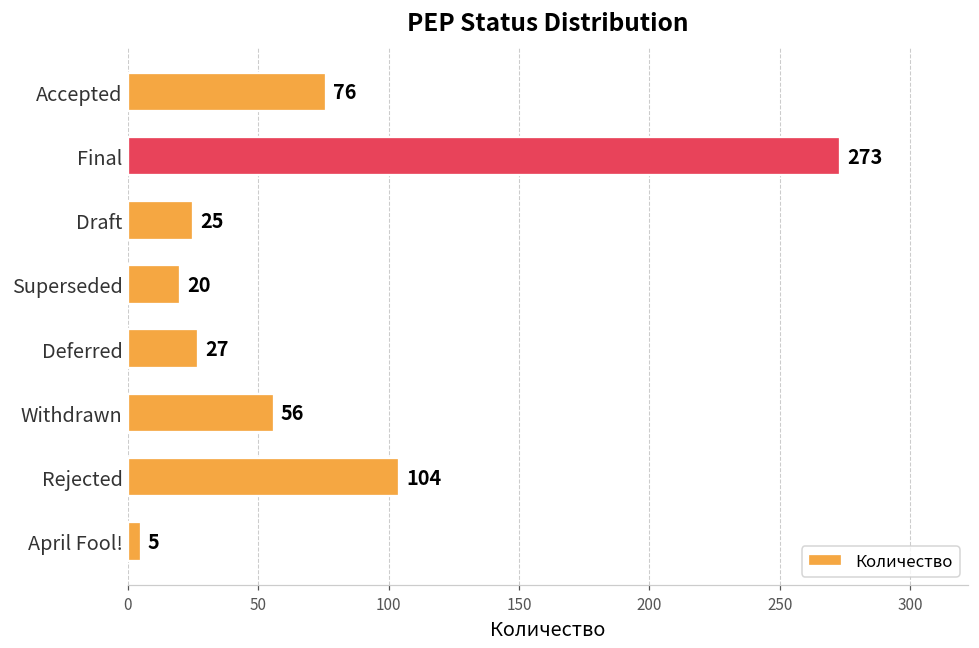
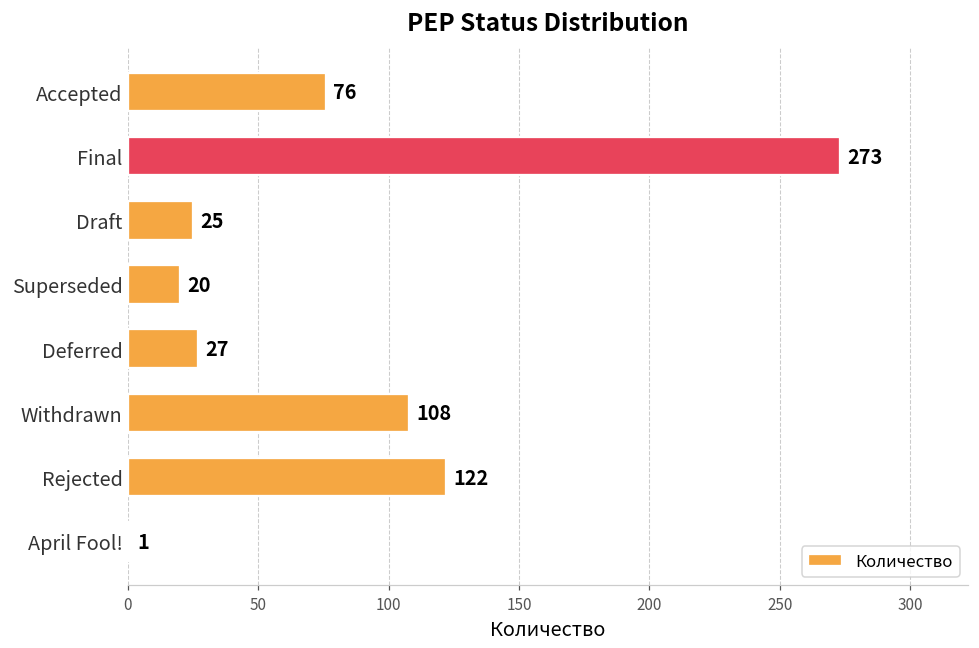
Withdrawn: 56 -> 108
Rejected: 104 -> 122
April Fool!: 5 -> 1
